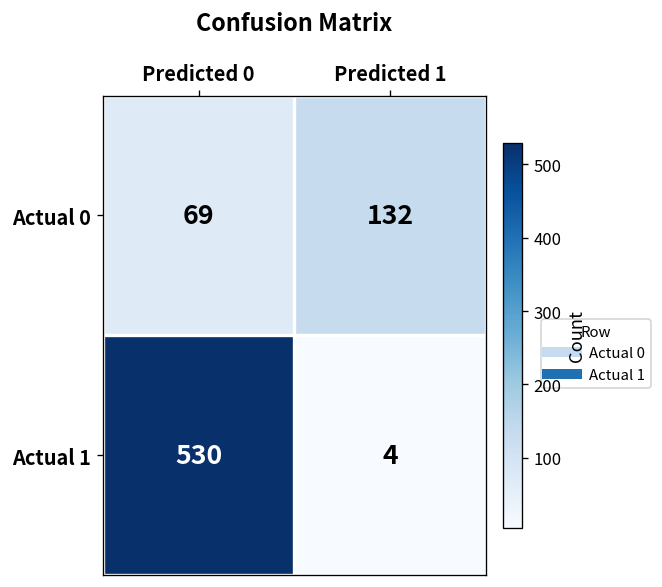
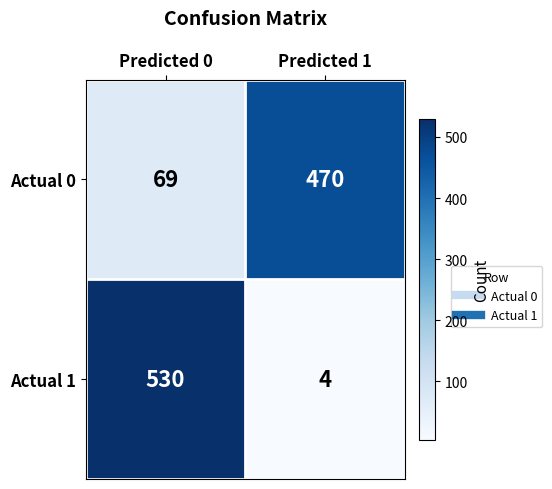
Actual 0, Predicted 1: 132 -> 470
